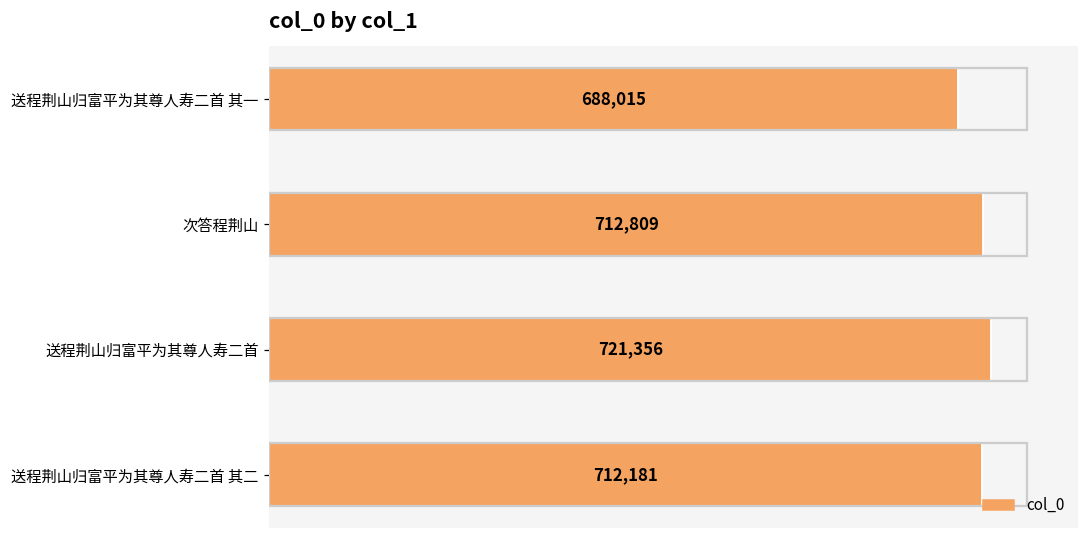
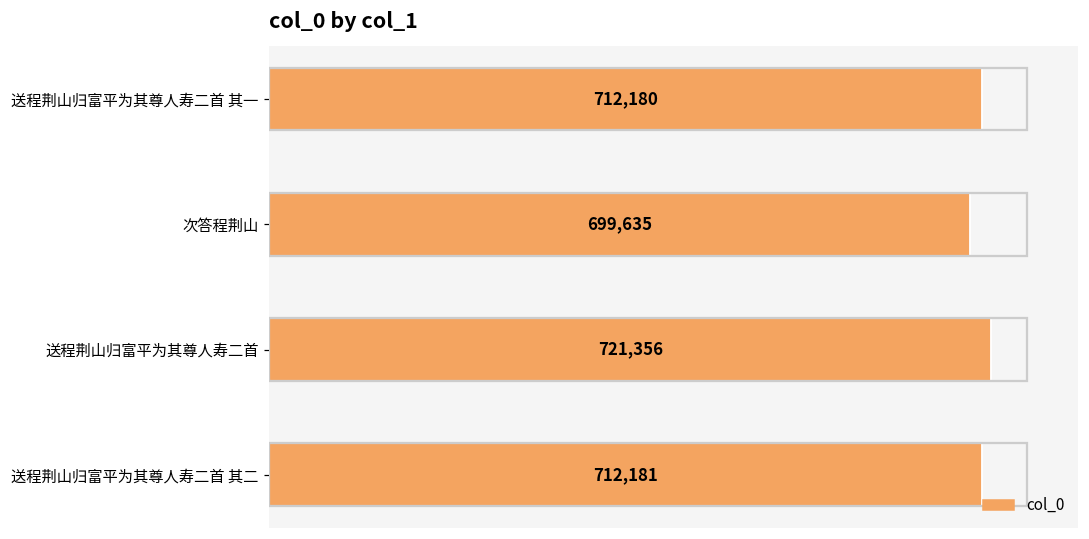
送程荆山归富平为其尊人寿二首 其一: 688,015 -> 712,180
次答程荆山: 712,809 -> 699,635
